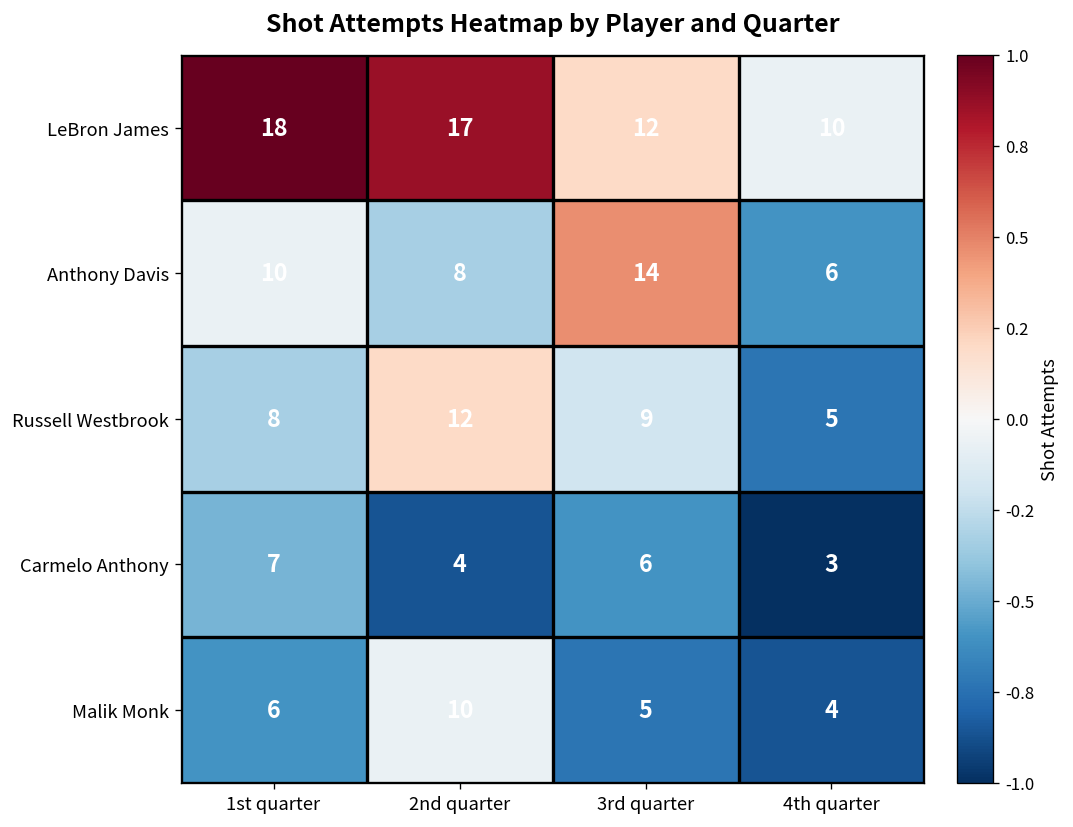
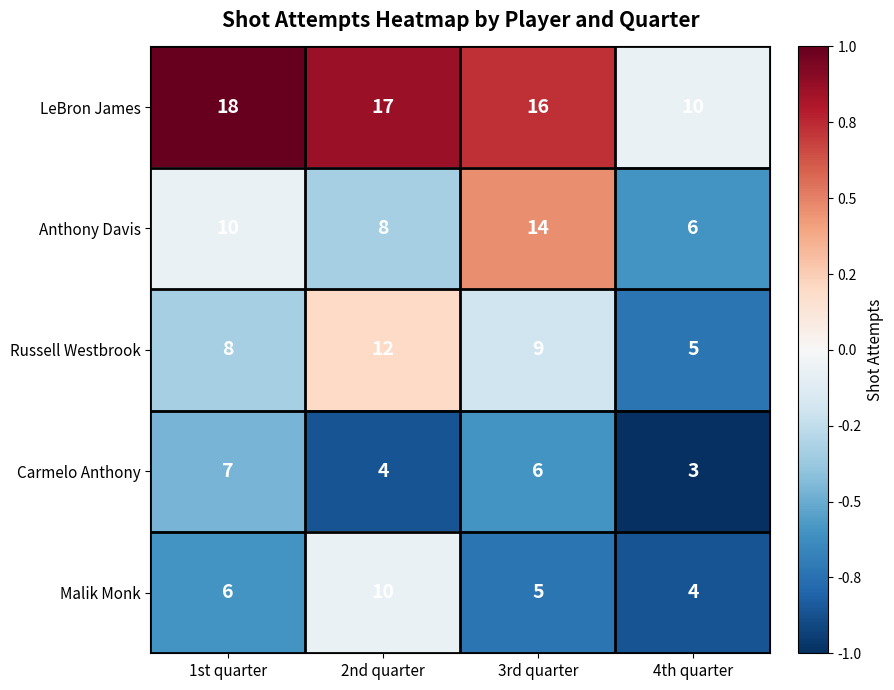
LeBron James, 3rd quarter: 12 -> 16
